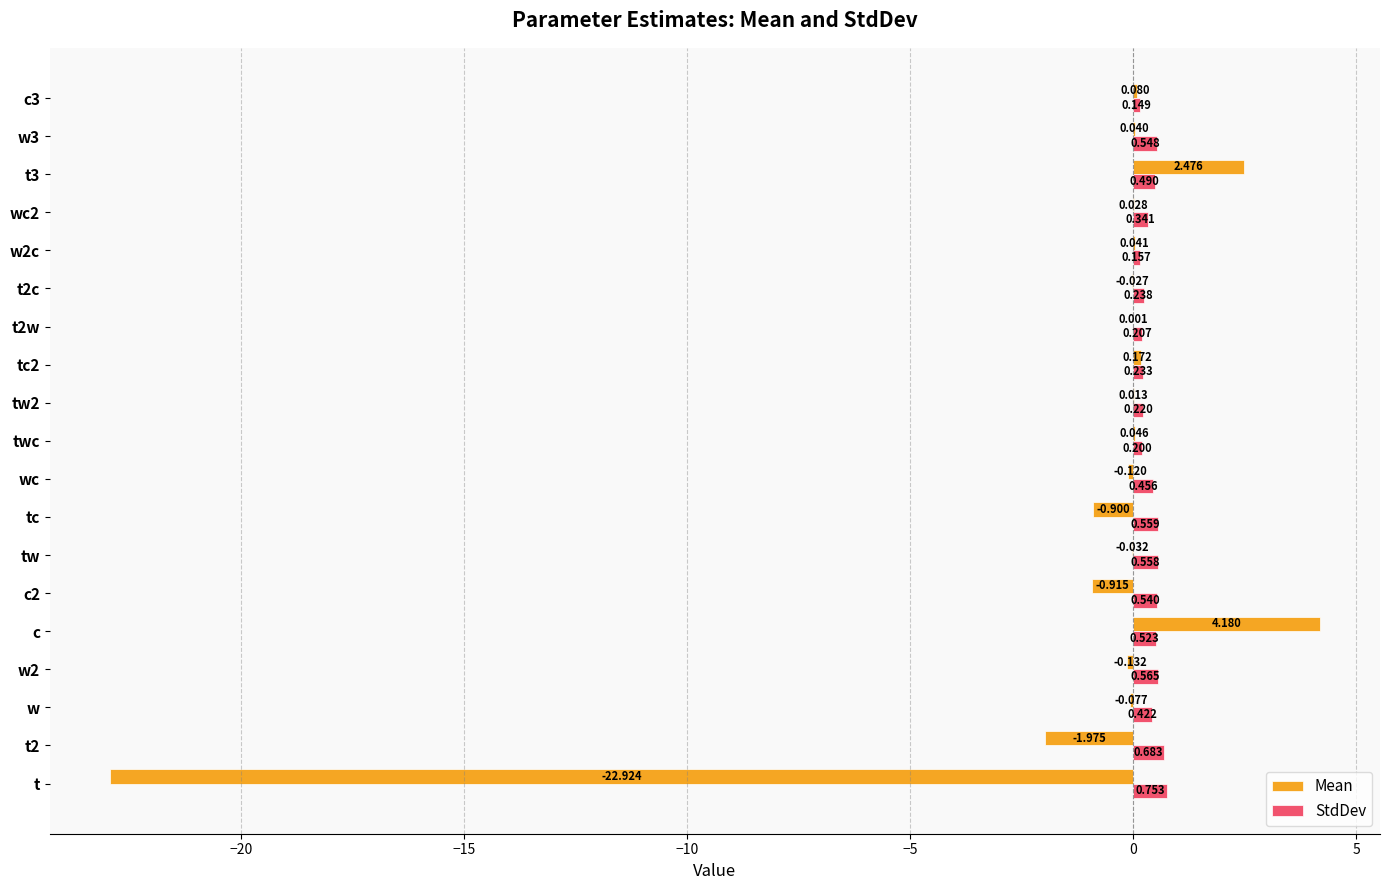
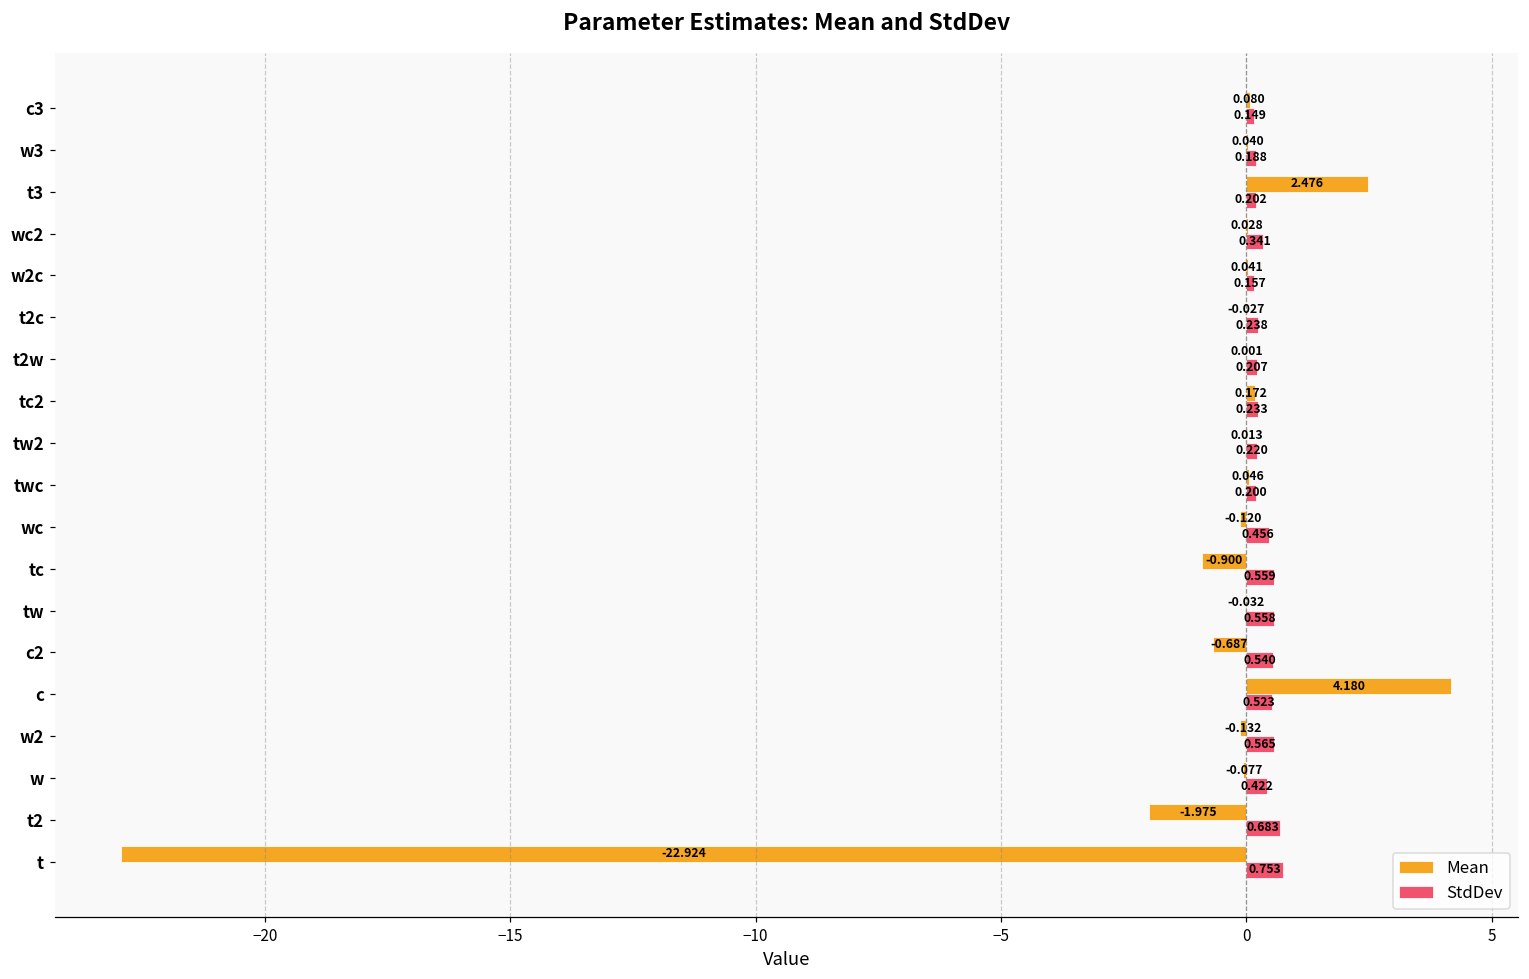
StdDev, w3: 0.548 -> 0.188
StdDev, t3: 0.490 -> 0.202
Mean, c2: -0.915 -> -0.687
